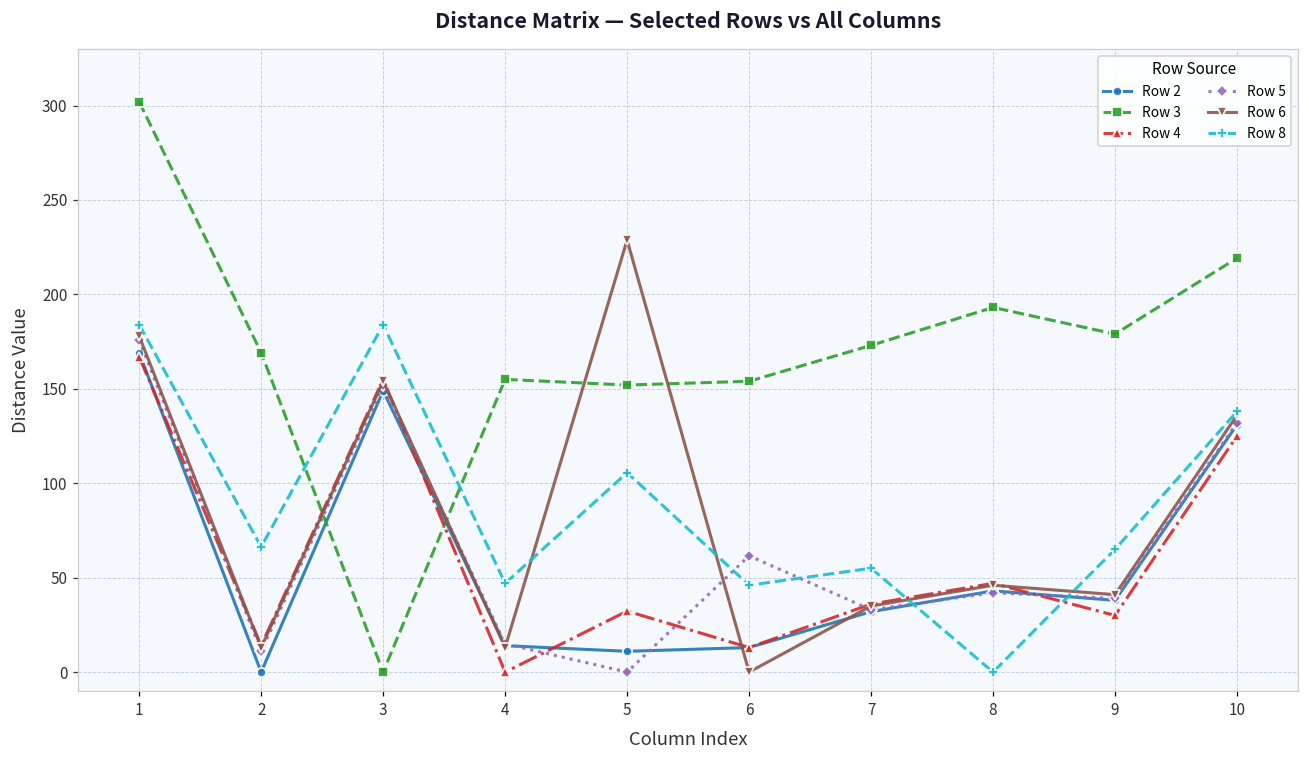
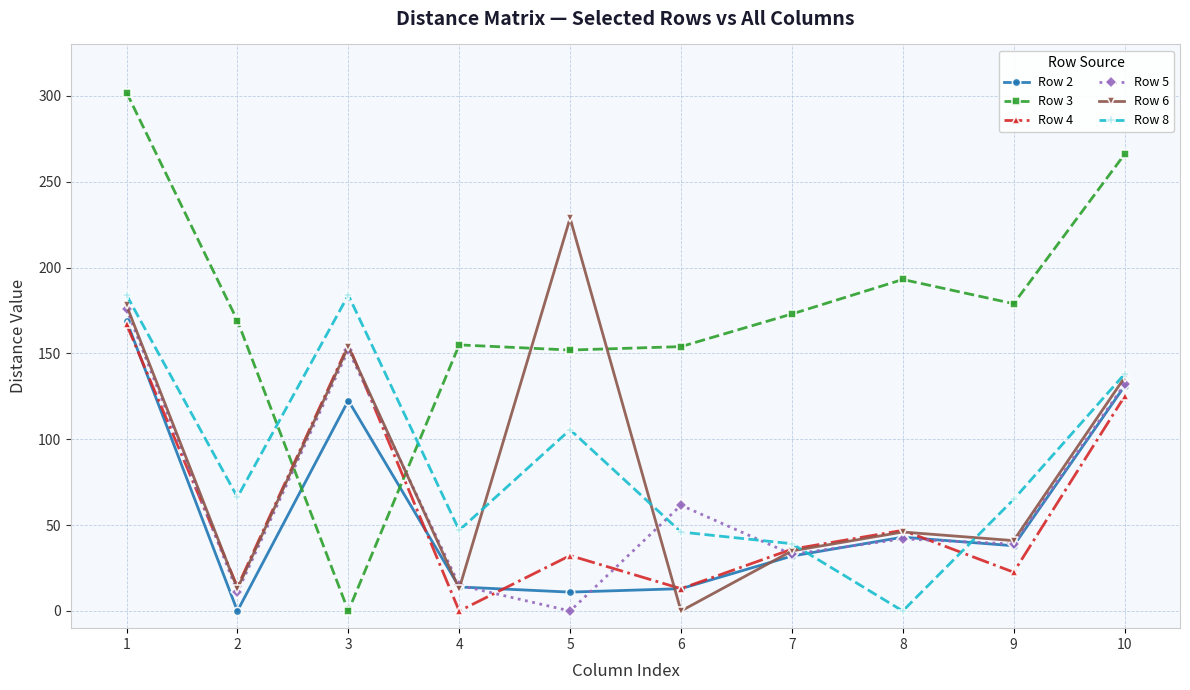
Row 2, 3: 149 -> 123
Row 8, 7: 55 -> 39
Row 4, 9: 30 -> 23
Row 3, 10: 219 -> 266
